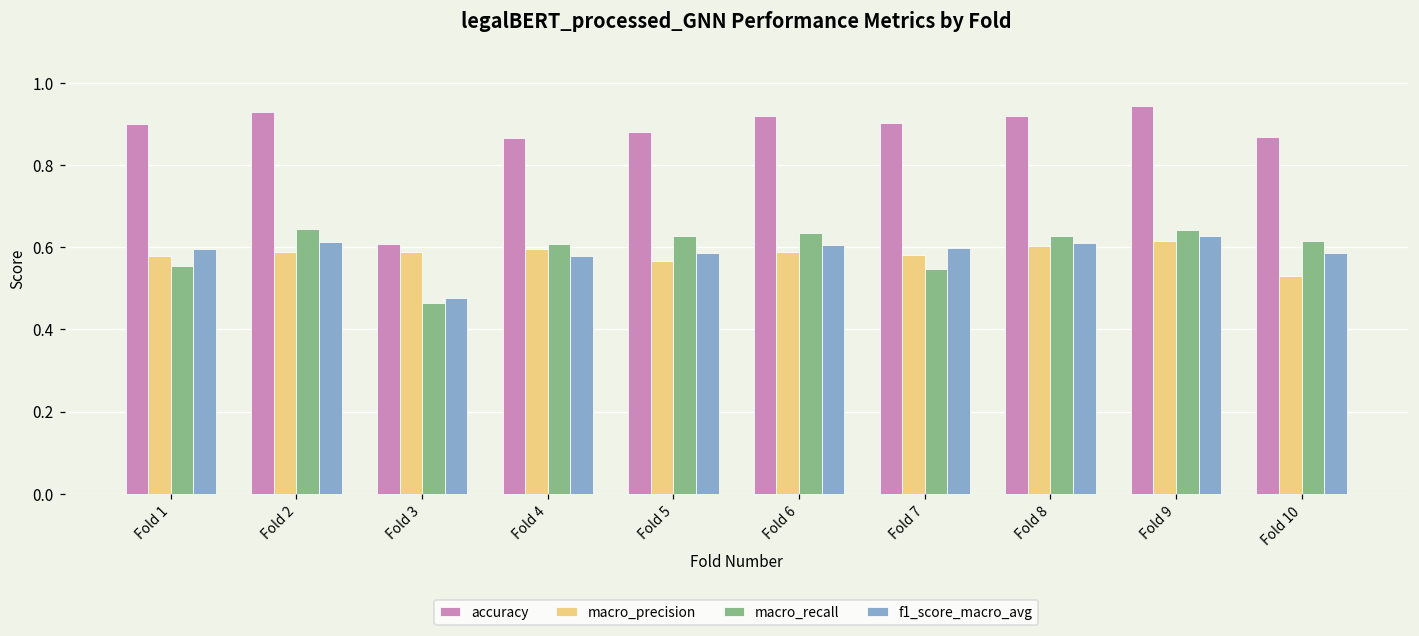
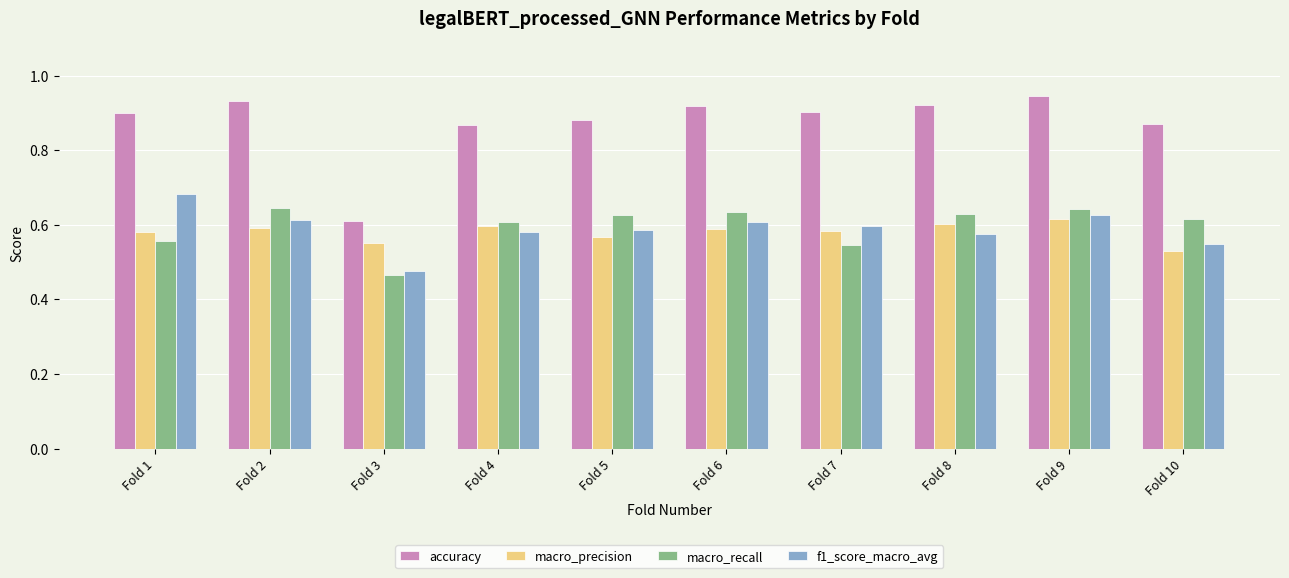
f1_score_macro_avg, Fold 1: 0.60 -> 0.68
macro_precision, Fold 3: 0.59 -> 0.55
f1_score_macro_avg, Fold 8: 0.61 -> 0.58
f1_score_macro_avg, Fold 10: 0.59 -> 0.55
